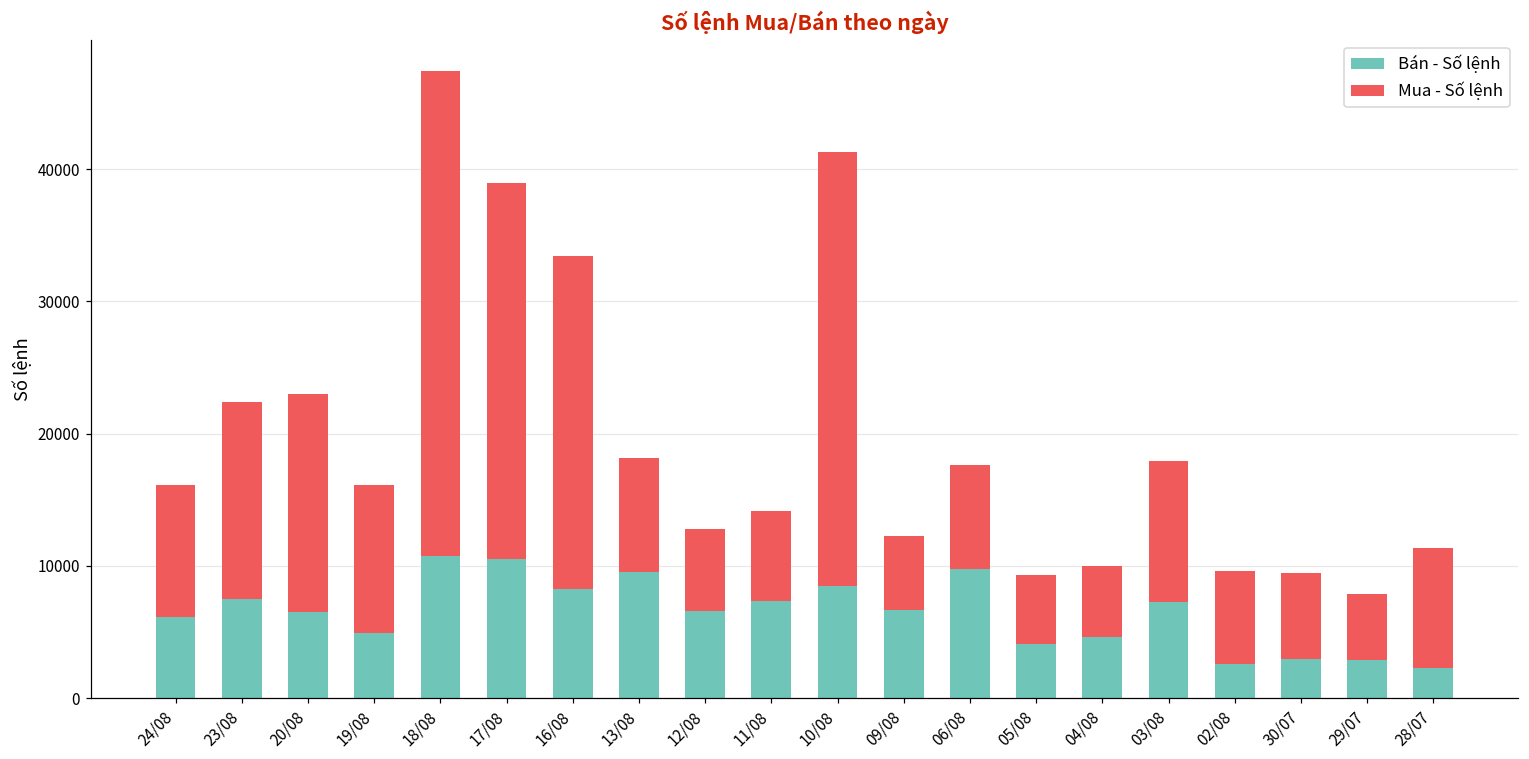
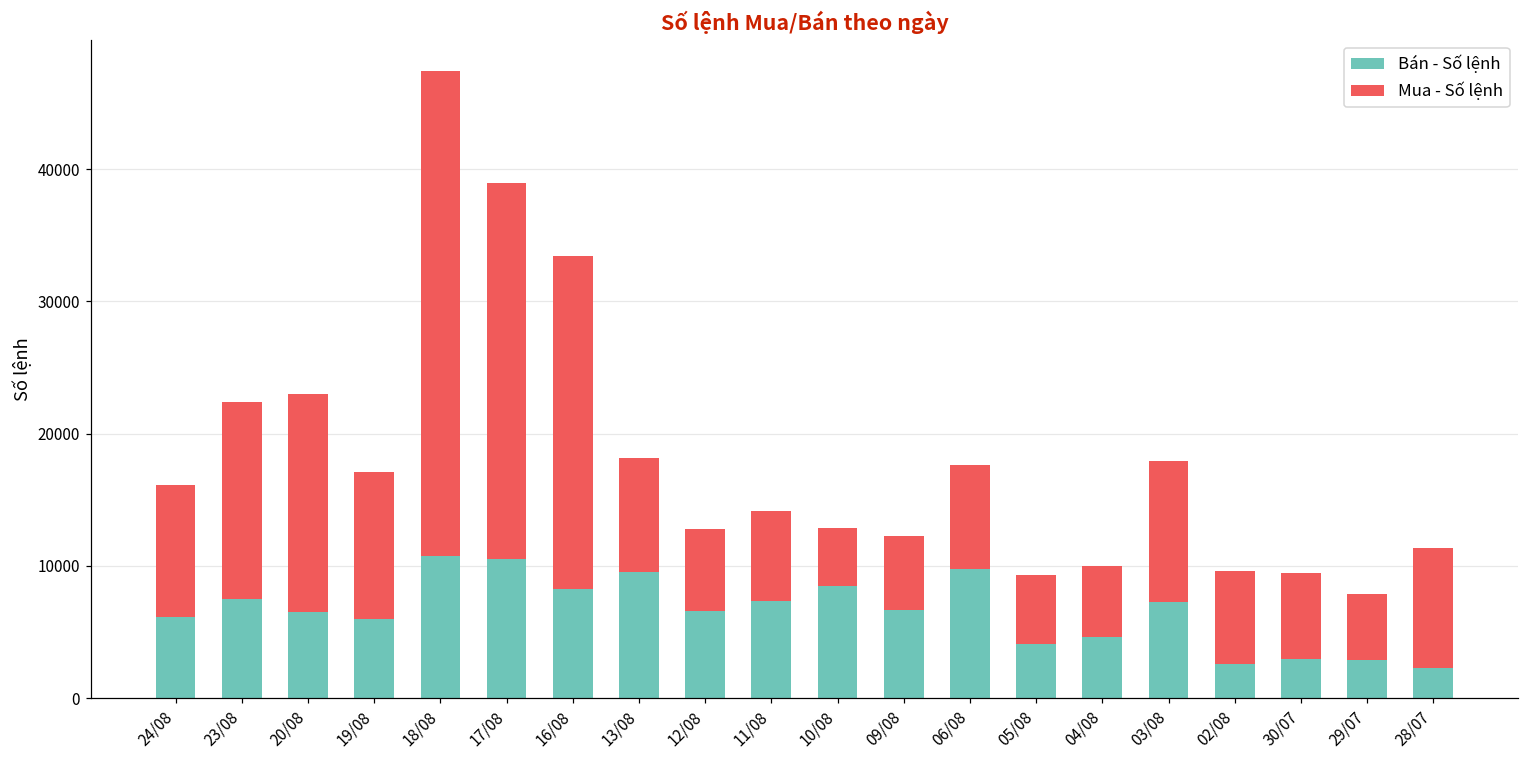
Bán - Số lệnh, 19/08: 4900 -> 6000
Mua - Số lệnh, 10/08: 32800 -> 4400
